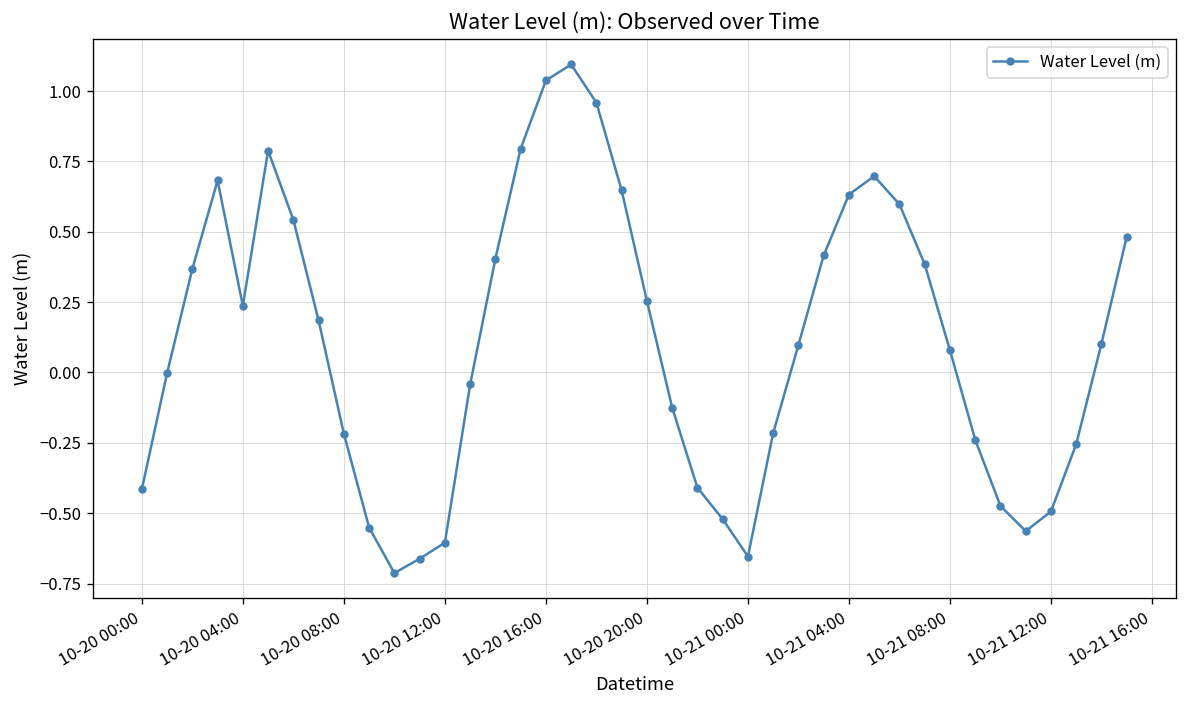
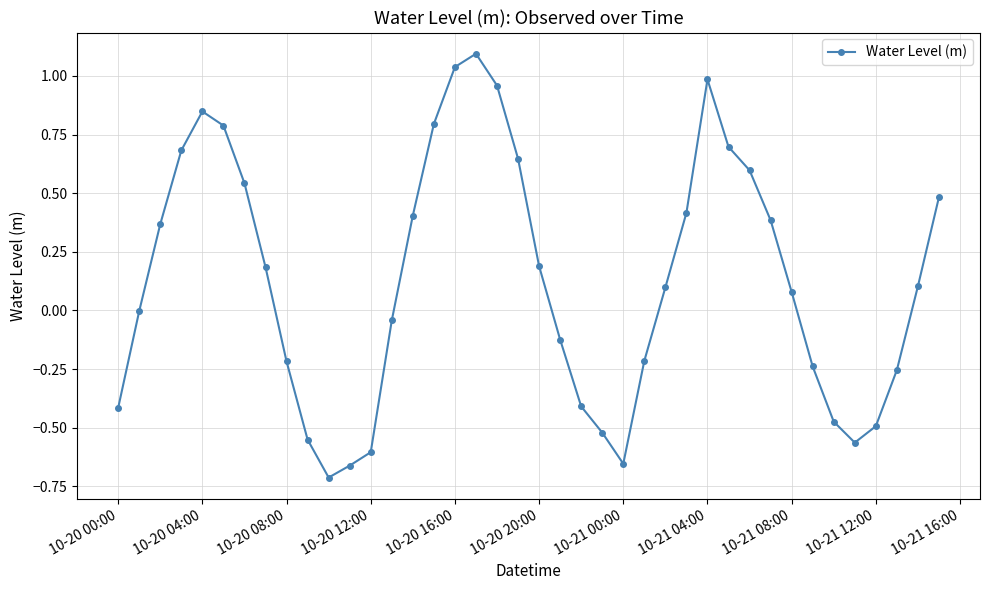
10-20 04:00: 0.24 -> 0.85
10-20 20:00: 0.25 -> 0.19
10-21 04:00: 0.63 -> 0.99
